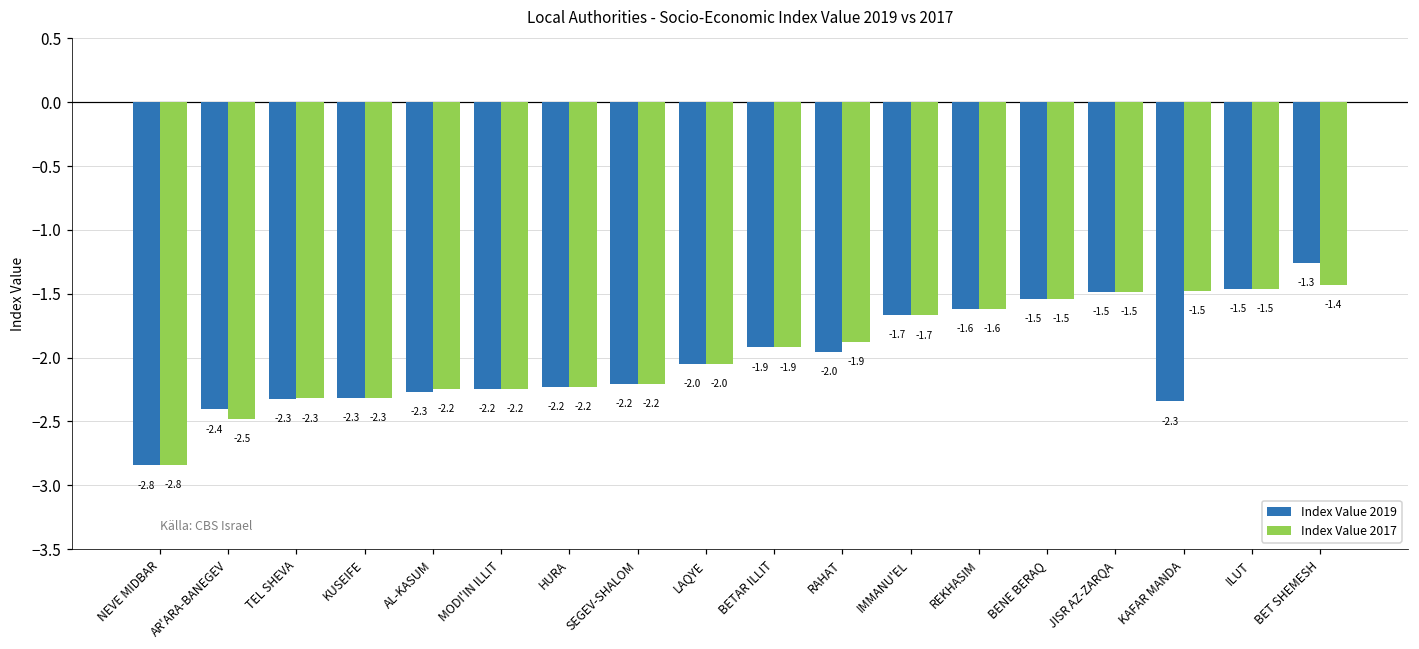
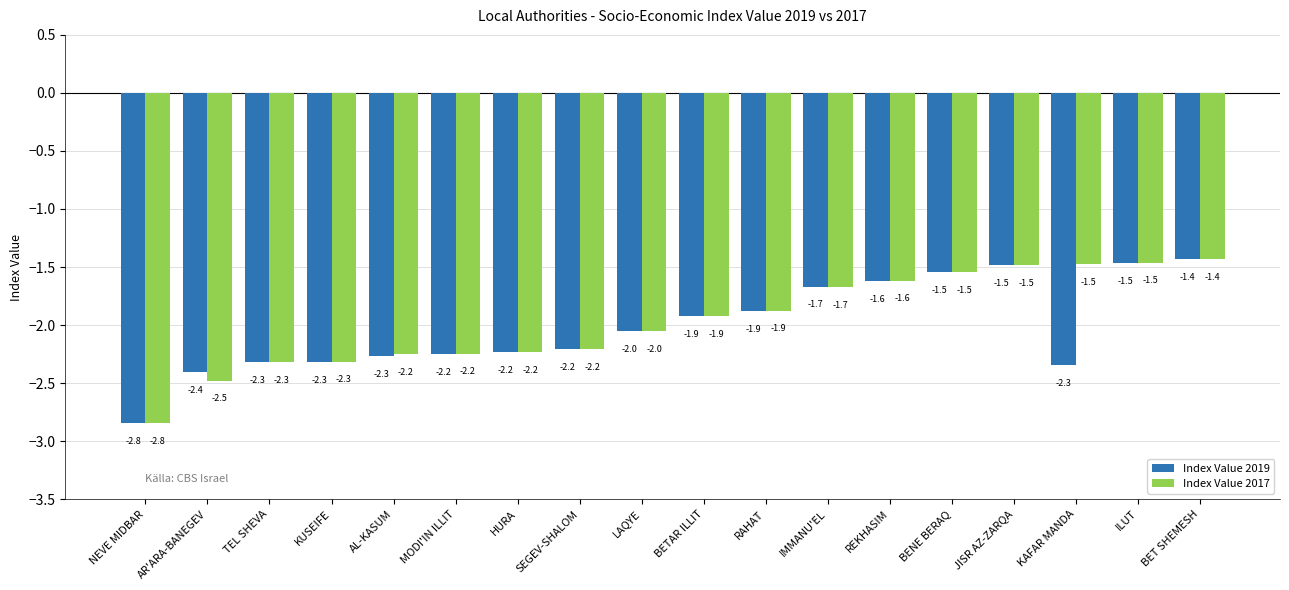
Index Value 2019, RAHAT: -2.0 -> -1.9
Index Value 2019, BET SHEMESH: -1.3 -> -1.4
